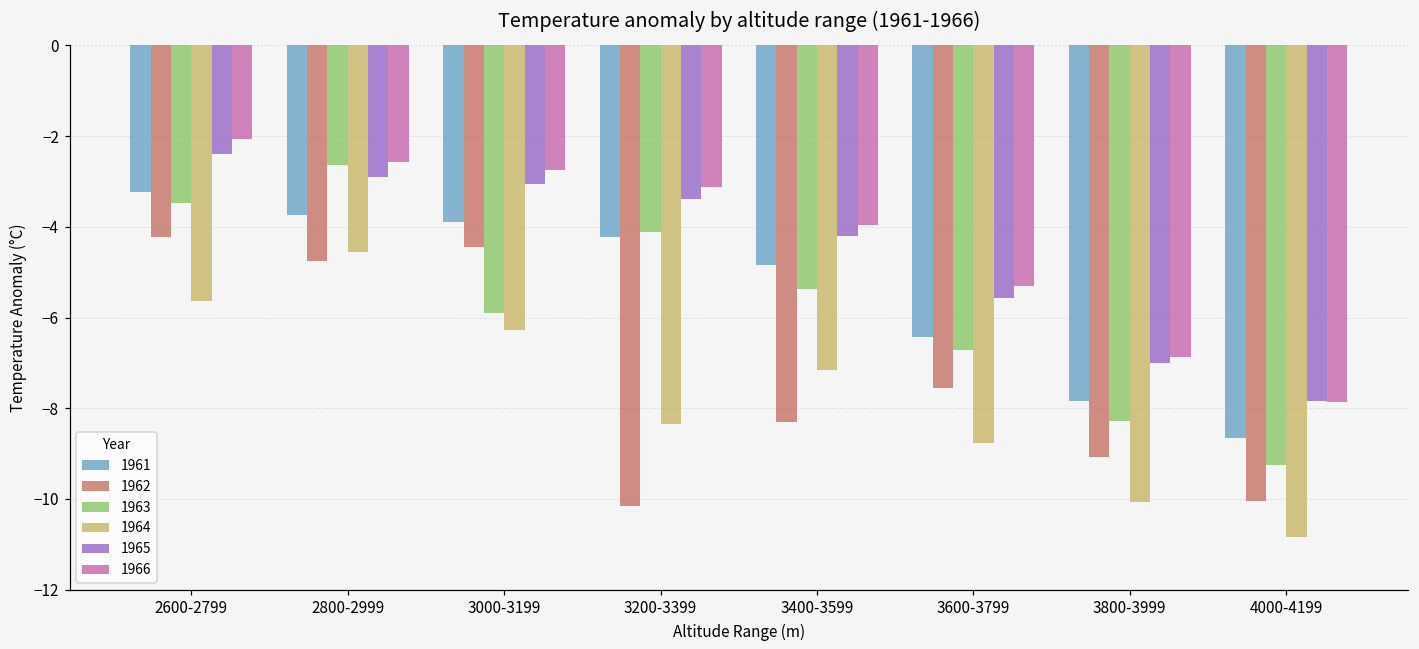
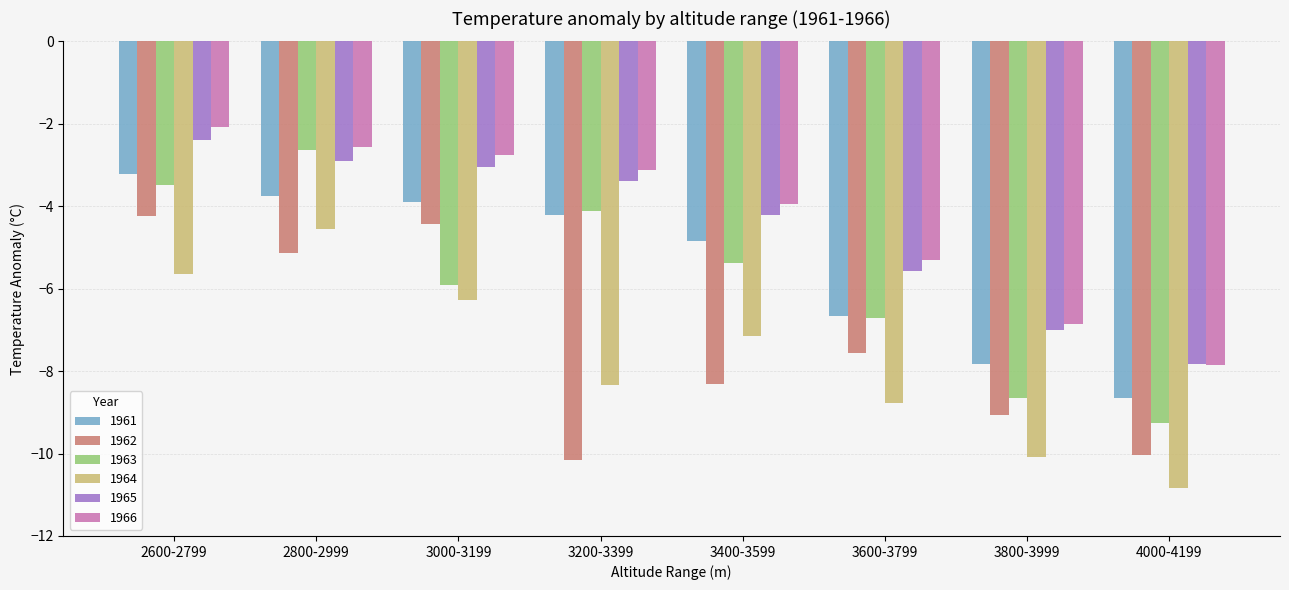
1962, 2800-2999: -4.7 -> -5.1
1961, 3600-3799: -6.4 -> -6.7
1963, 3800-3999: -8.3 -> -8.7
